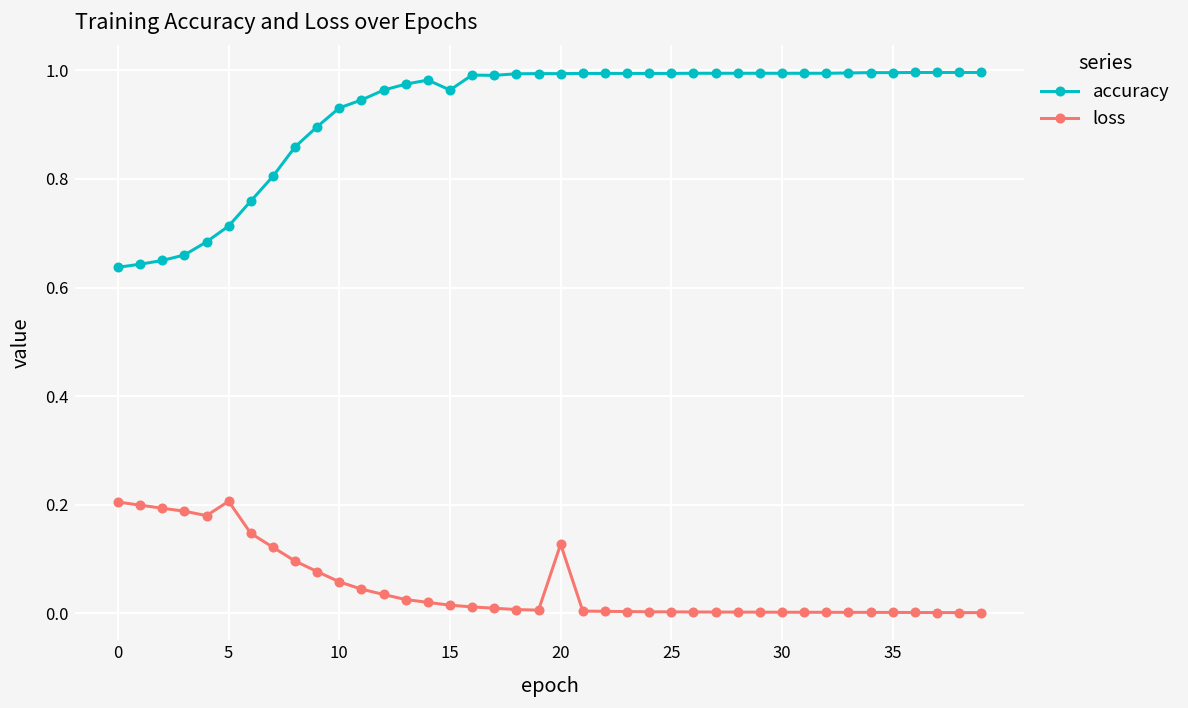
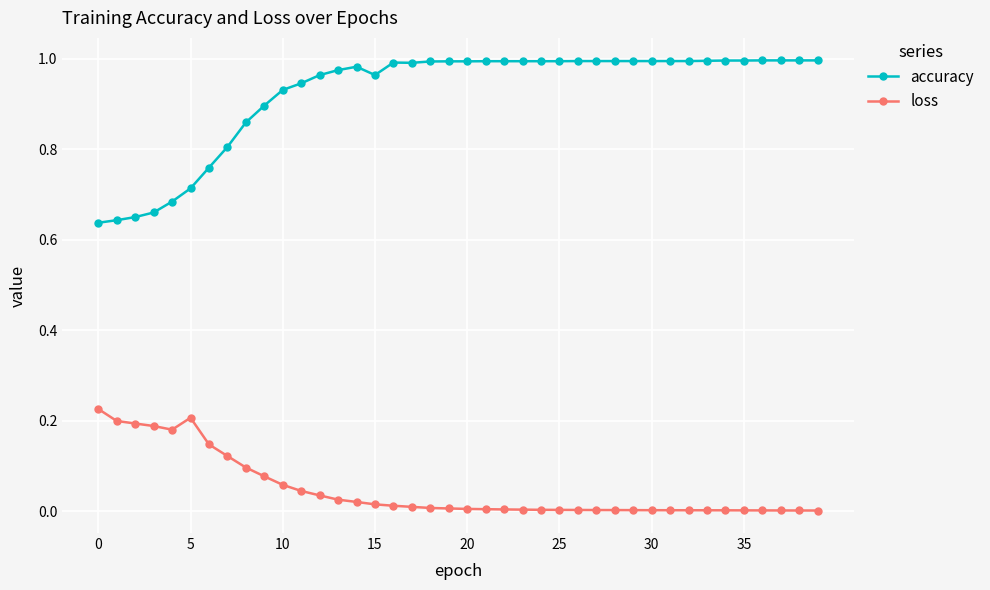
loss, 0: 0.21 -> 0.23
loss, 20: 0.13 -> 0.00
